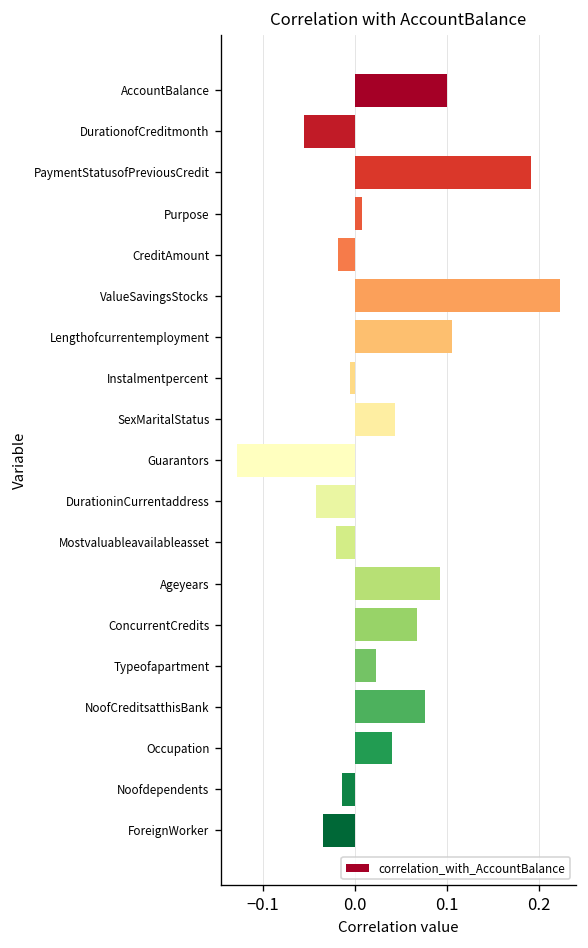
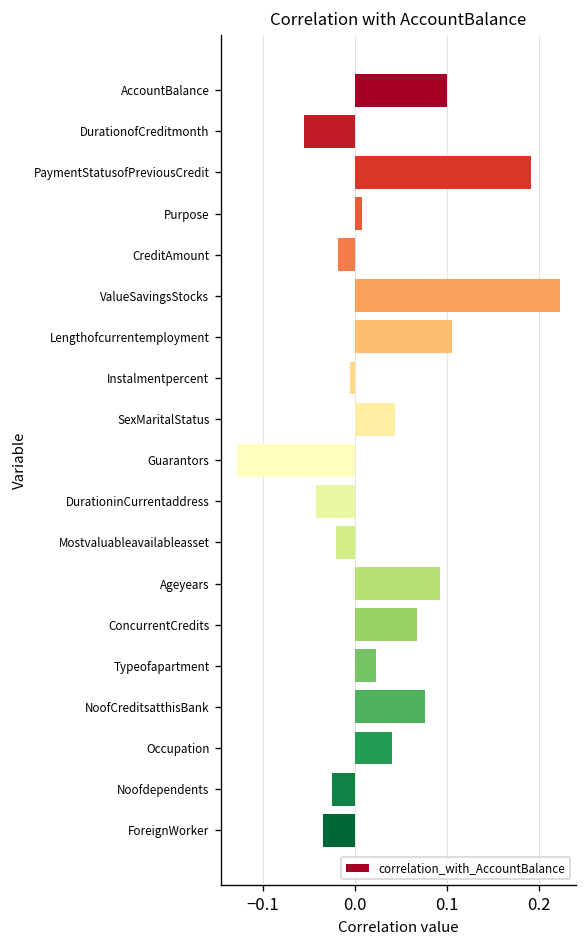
Noofdependents: -0.01 -> -0.03
